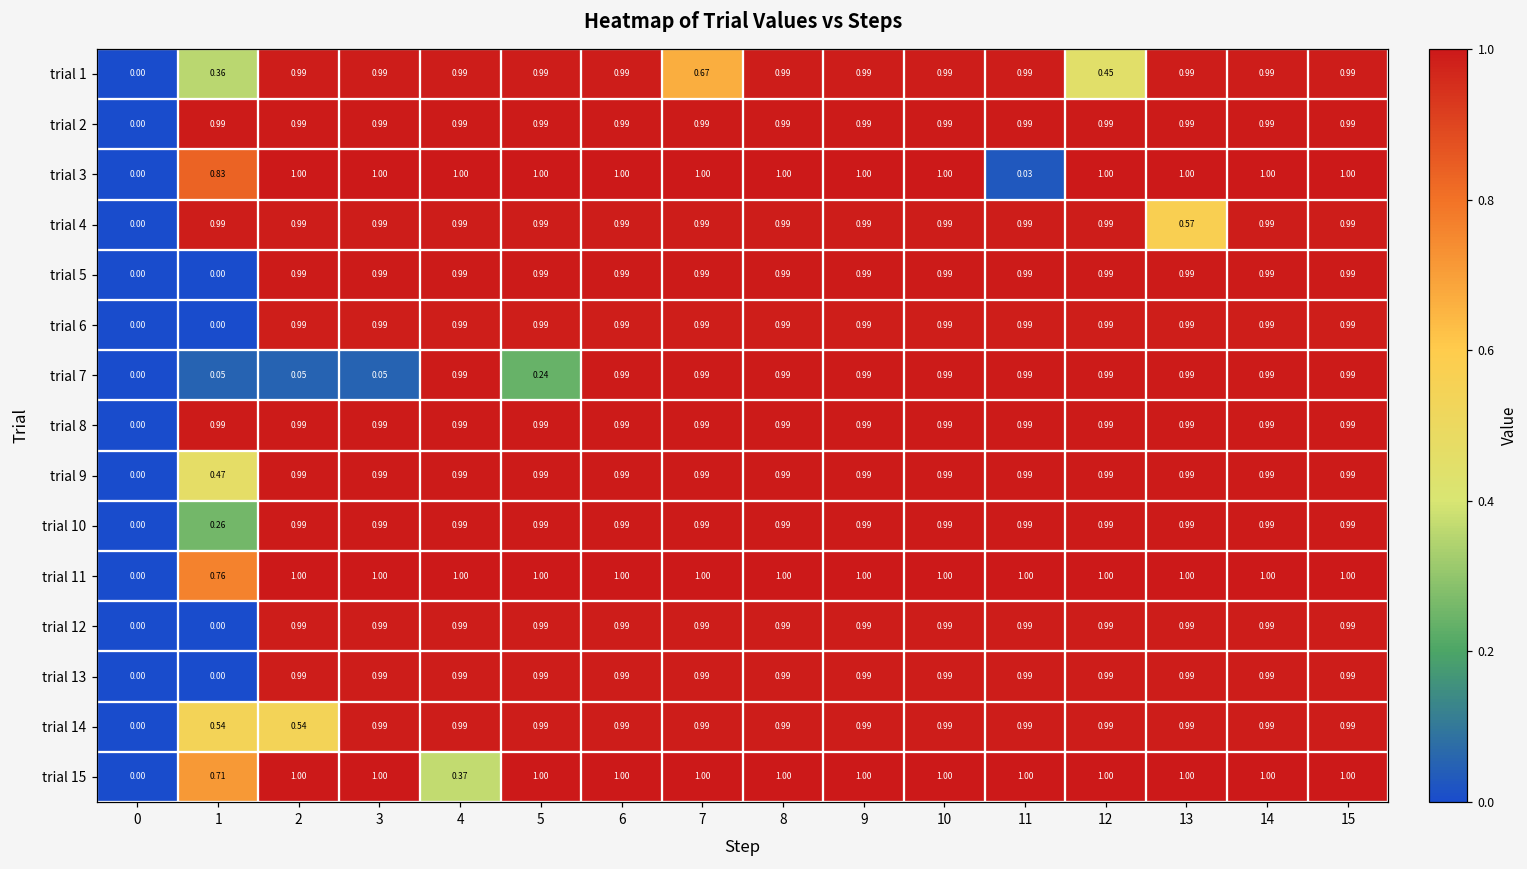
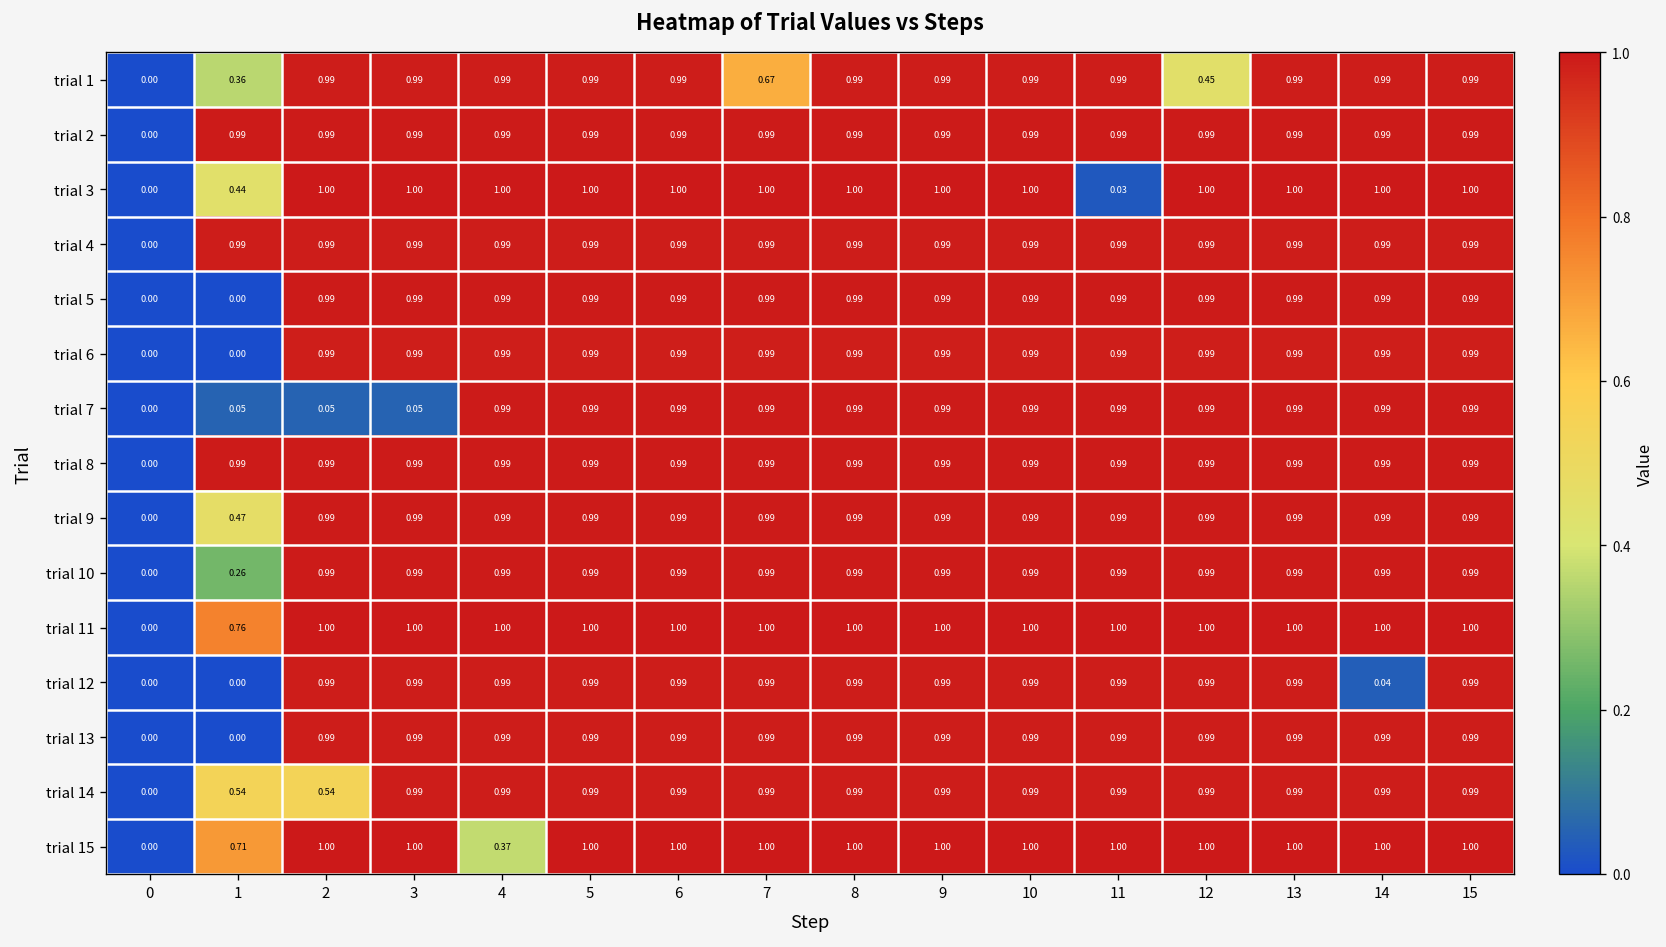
trial 3, 1: 0.83 -> 0.44
trial 4, 13: 0.57 -> 0.99
trial 7, 5: 0.24 -> 0.99
trial 12, 14: 0.99 -> 0.04
